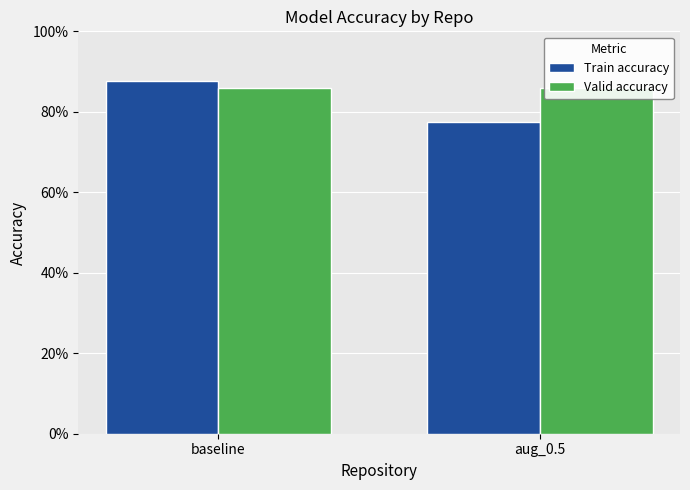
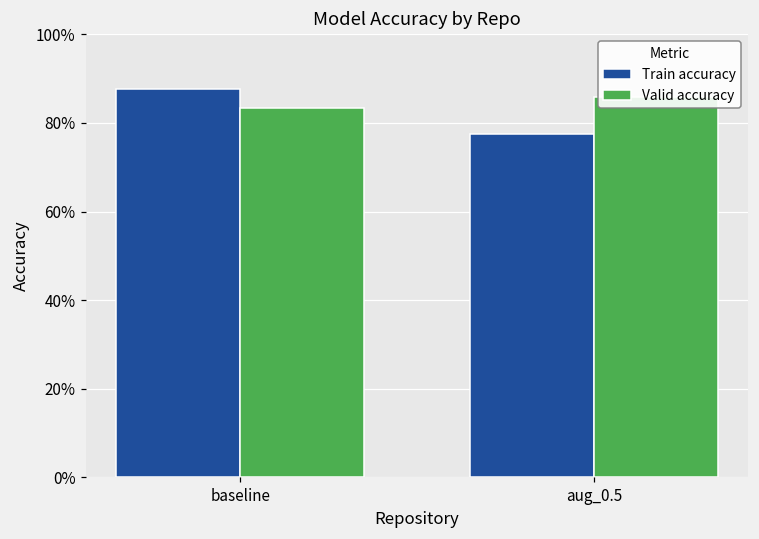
Valid accuracy, baseline: 86% -> 83%
